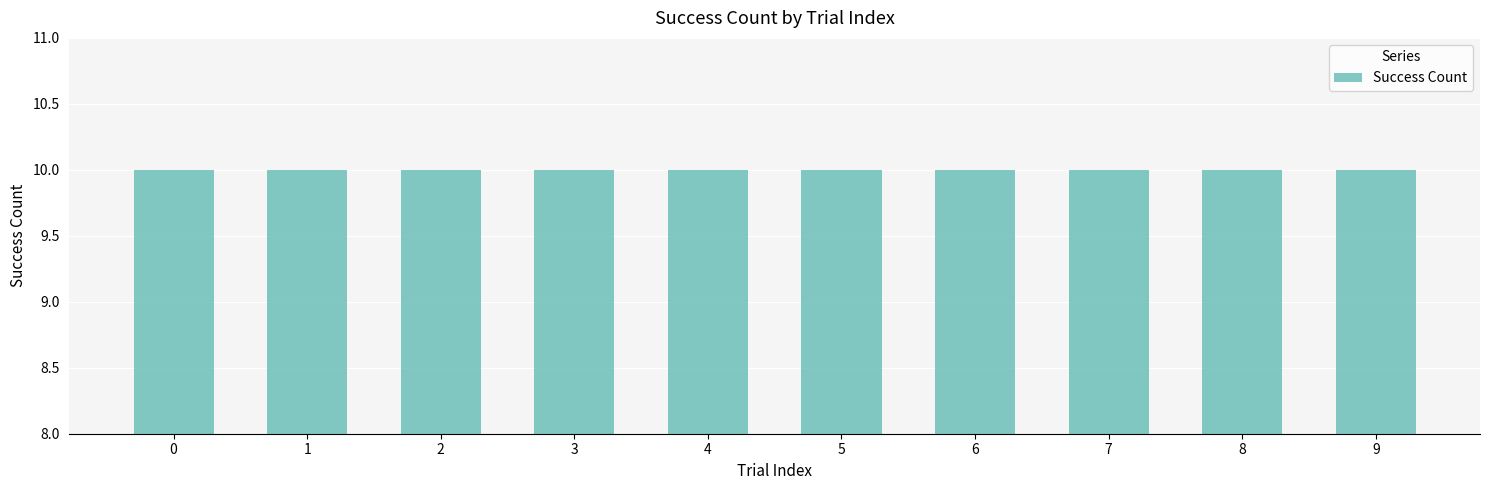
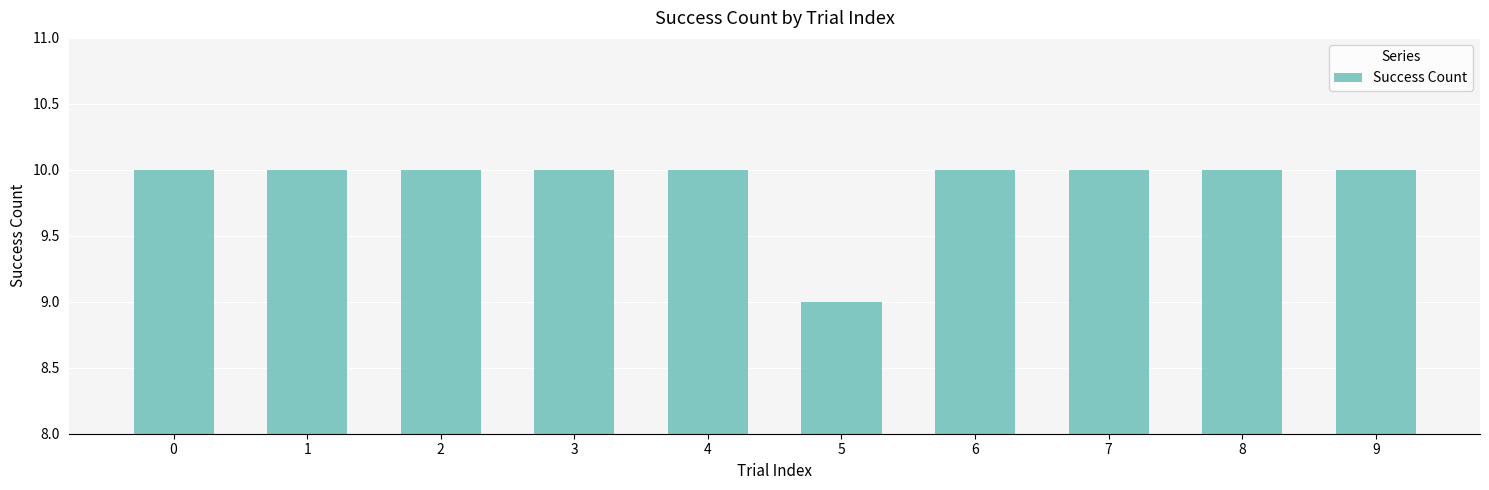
5: 10 -> 9
